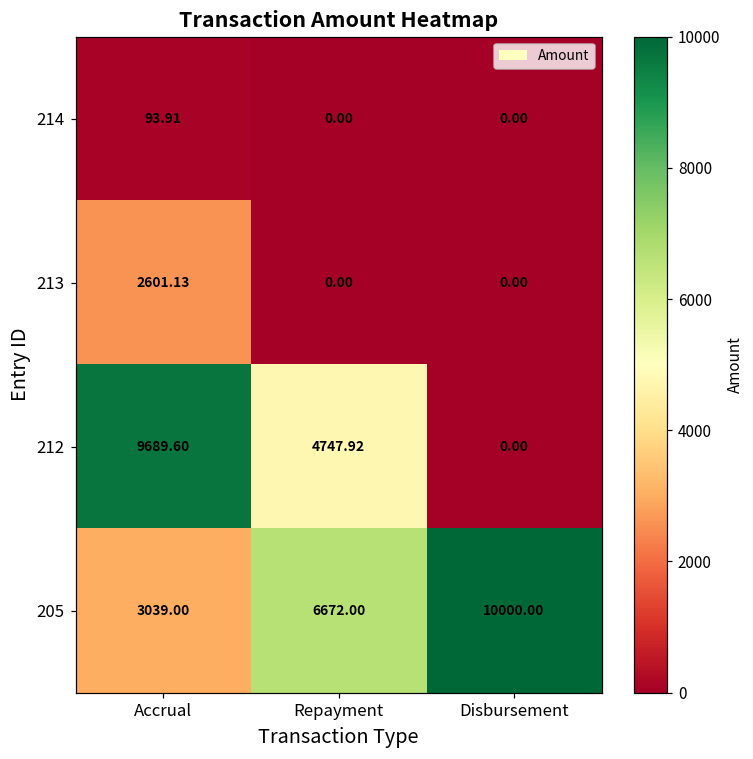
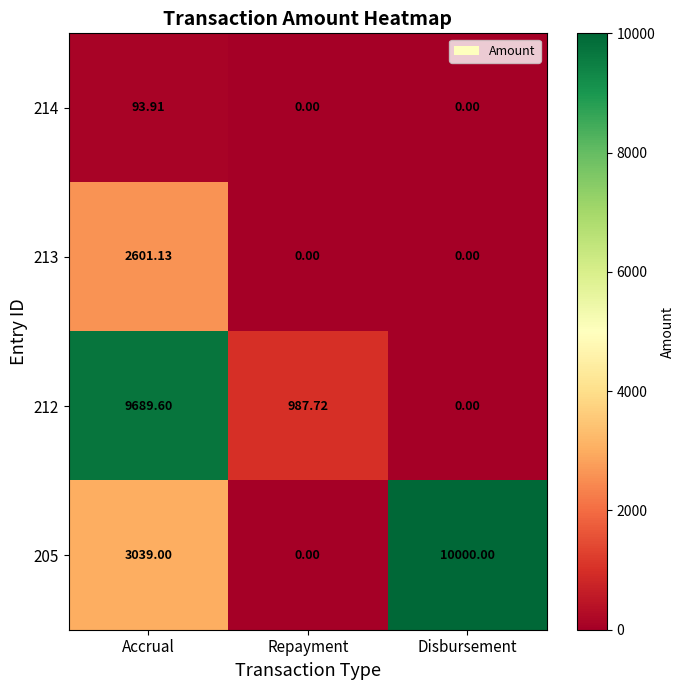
212, Repayment: 4747.92 -> 987.72
205, Repayment: 6672.00 -> 0.00
